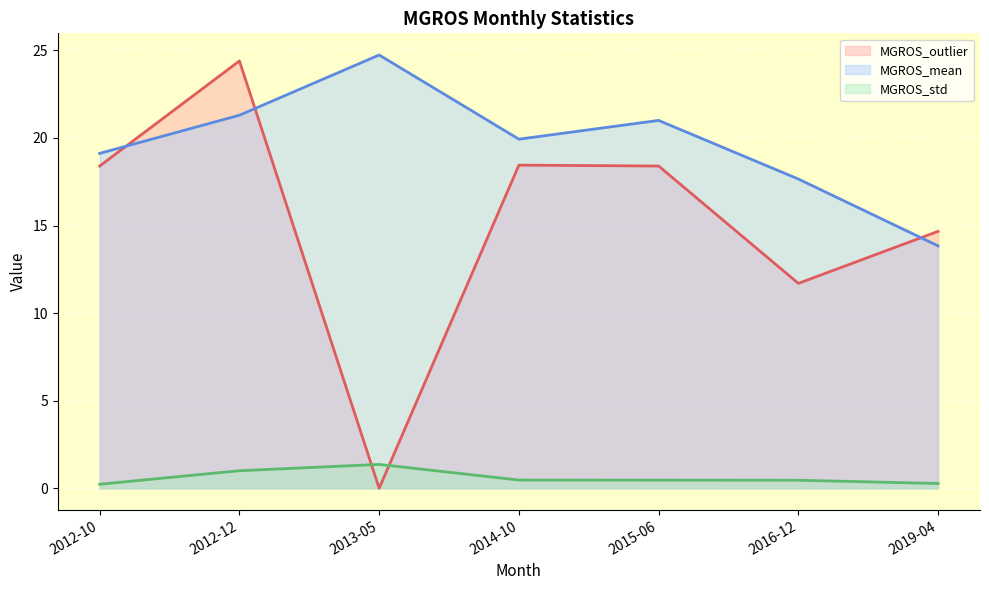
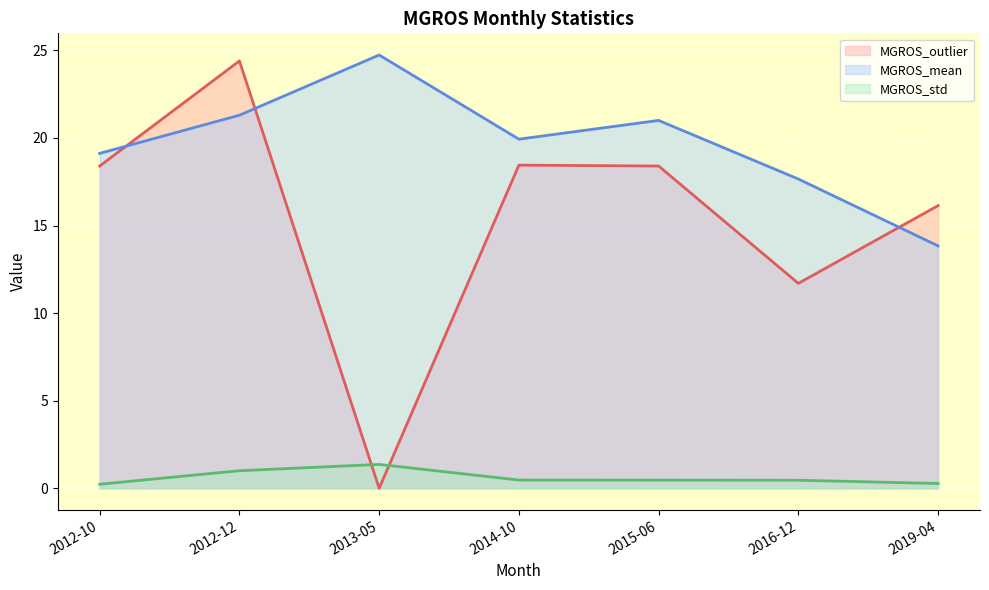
MGROS_outlier, 2019-04: 14.7 -> 16.1
